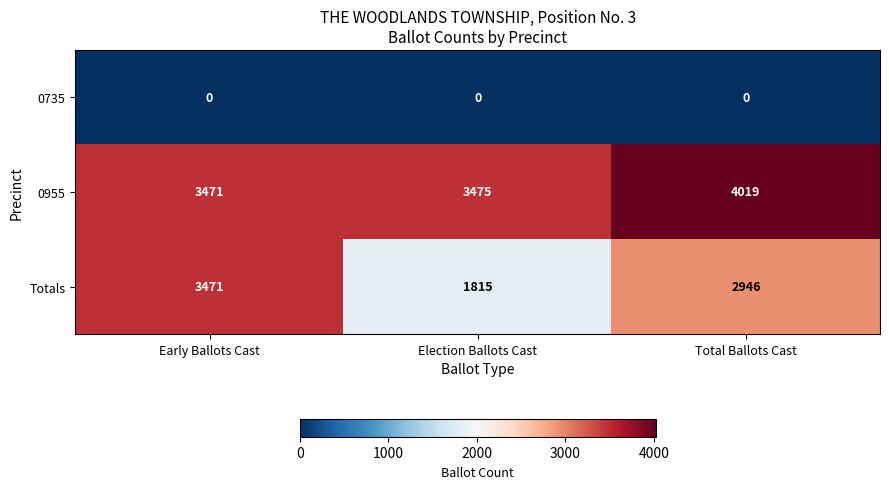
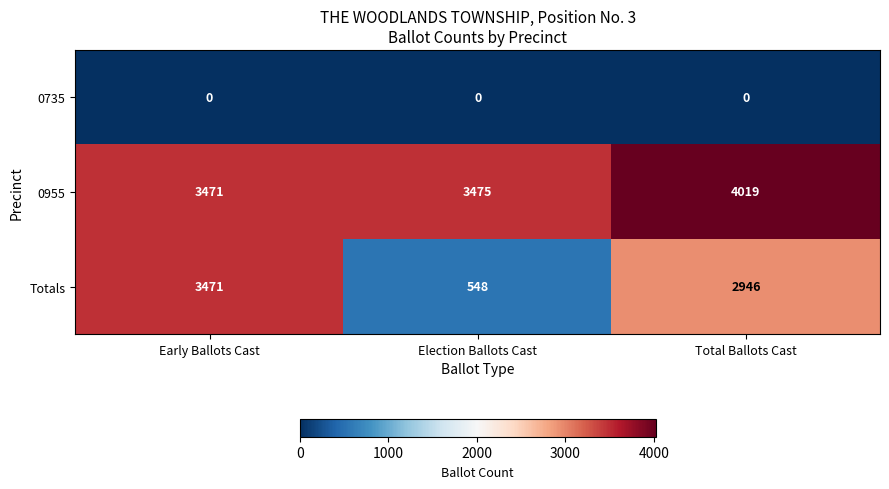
Totals, Election Ballots Cast: 1815 -> 548
